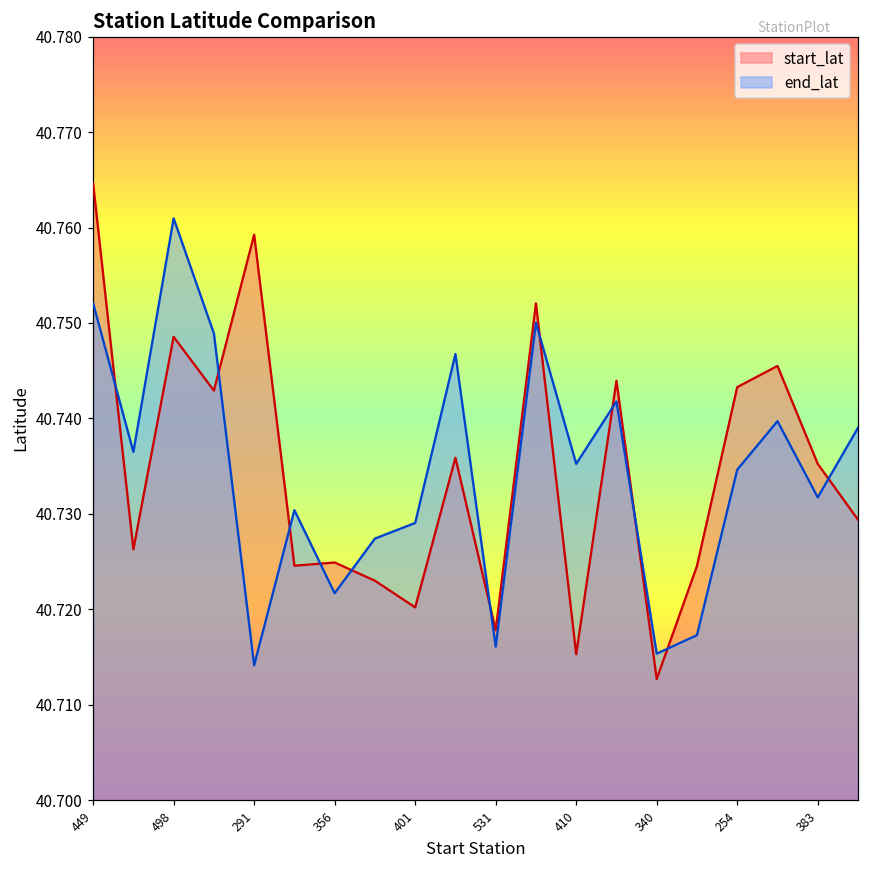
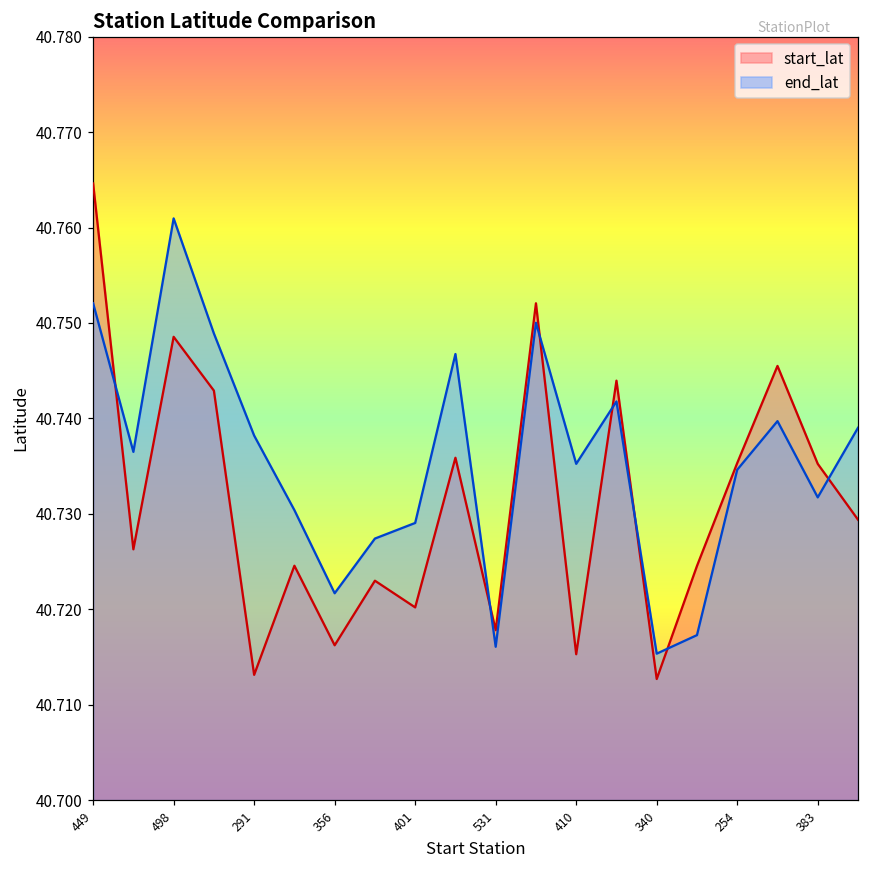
start_lat, 291: 40.759 -> 40.713
end_lat, 291: 40.714 -> 40.738
start_lat, 356: 40.725 -> 40.716
start_lat, 254: 40.743 -> 40.735
